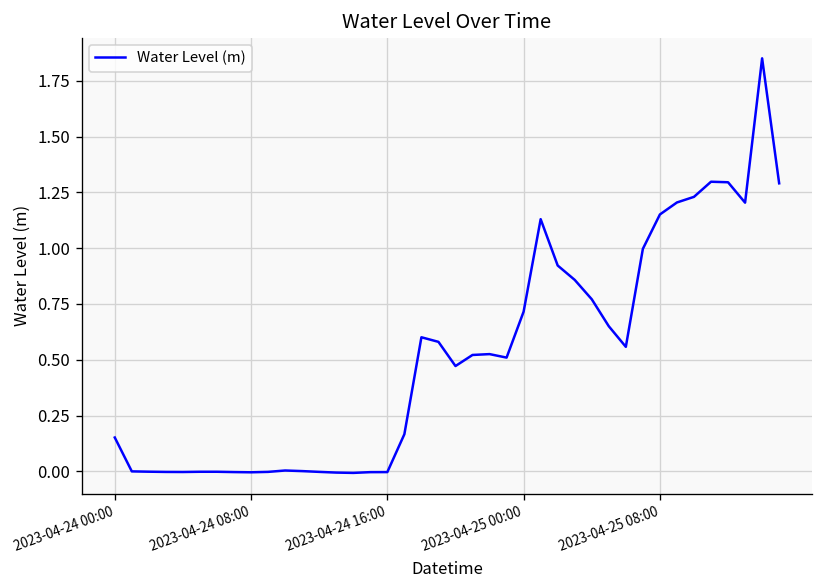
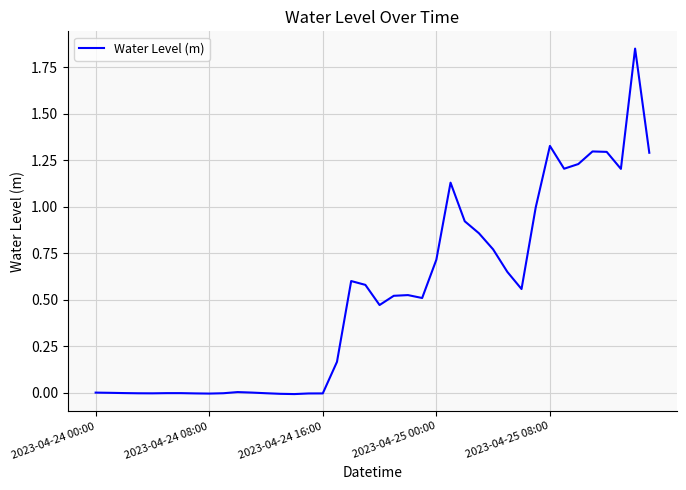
2023-04-24 00:00: 0.15 -> 0.00
2023-04-25 08:00: 1.15 -> 1.33
